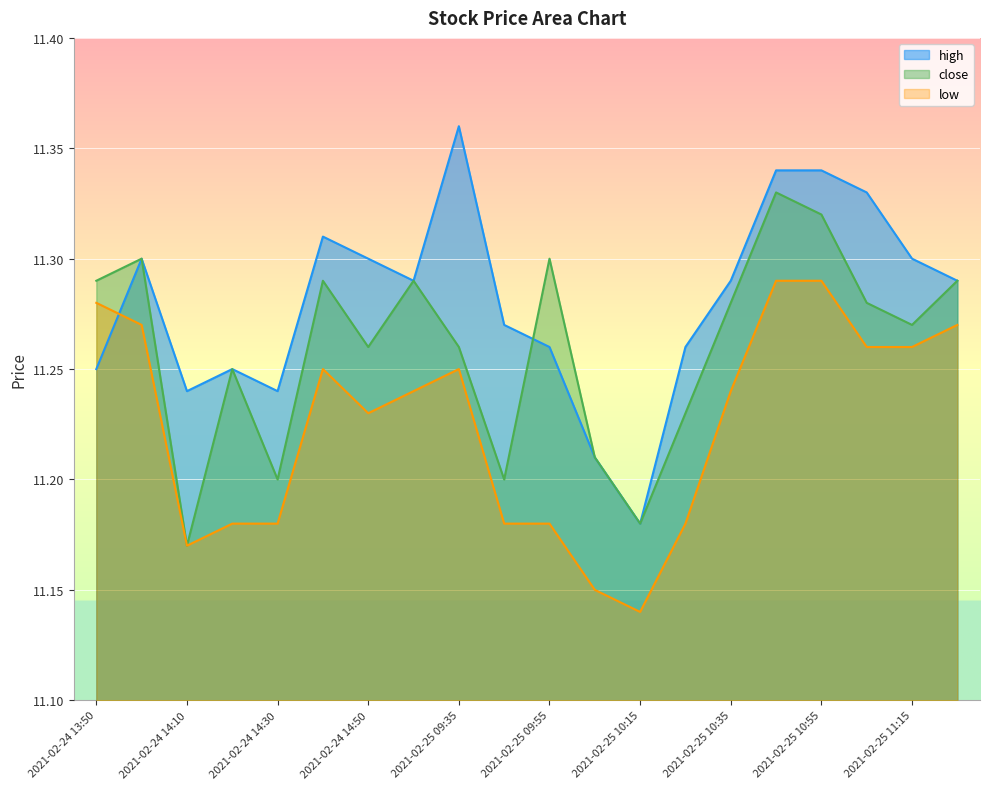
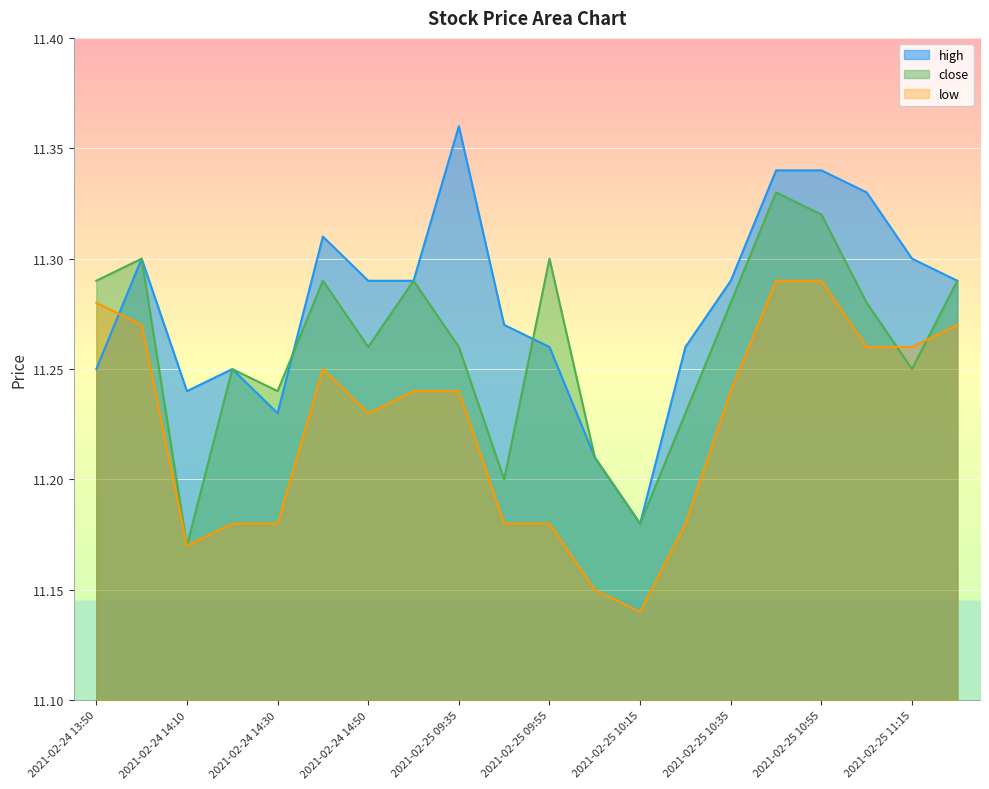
high, 2021-02-24 14:30: 11.24 -> 11.23
close, 2021-02-24 14:30: 11.20 -> 11.24
high, 2021-02-24 14:50: 11.30 -> 11.29
low, 2021-02-25 09:35: 11.25 -> 11.24
close, 2021-02-25 11:15: 11.27 -> 11.25
